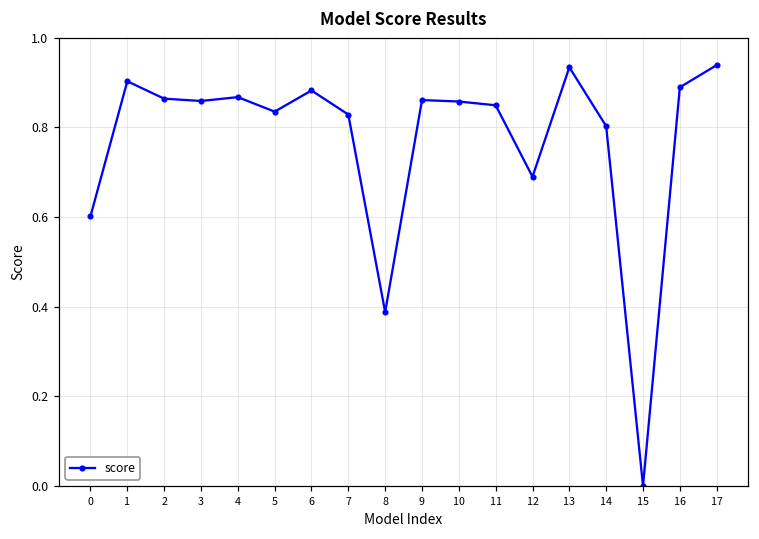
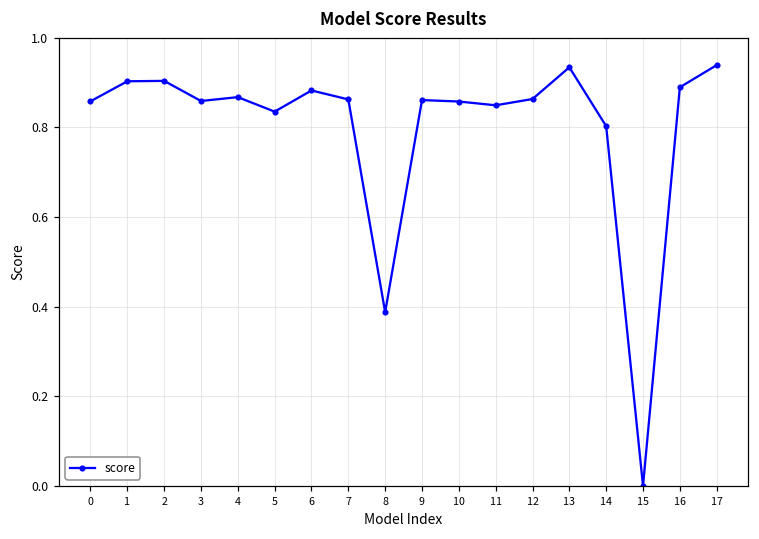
0: 0.60 -> 0.86
2: 0.86 -> 0.90
7: 0.83 -> 0.86
12: 0.69 -> 0.86
